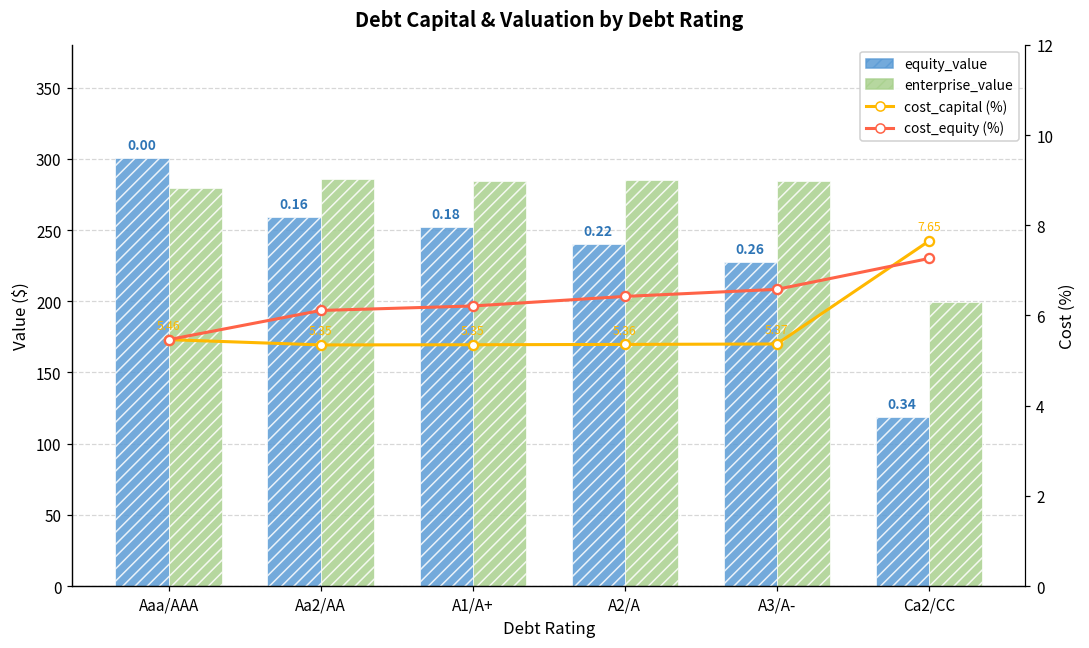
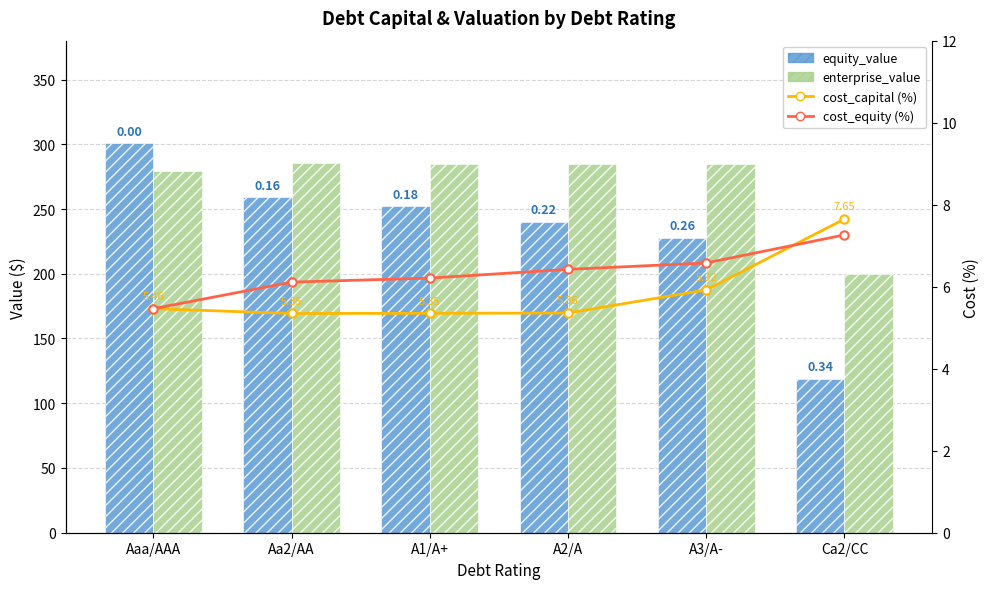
cost_capital (%), A3/A-: 5.37 -> 5.92
